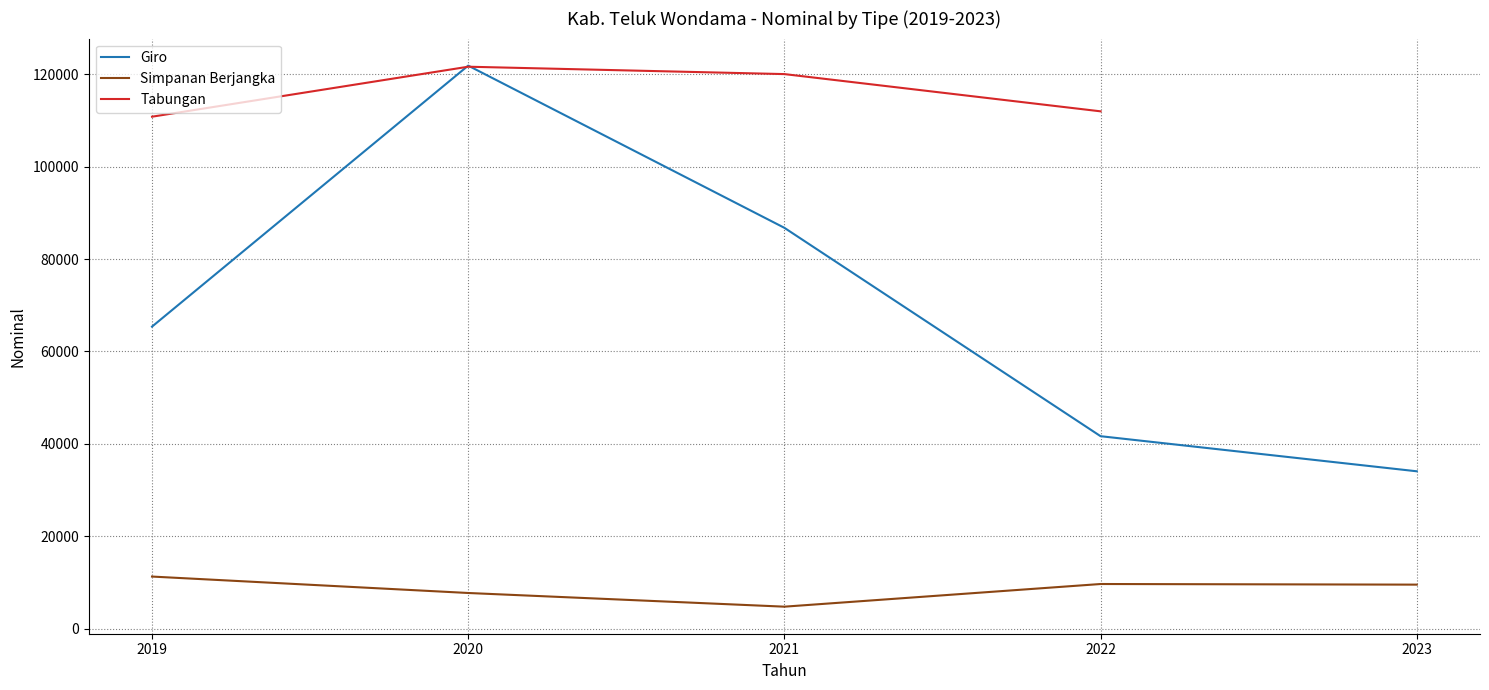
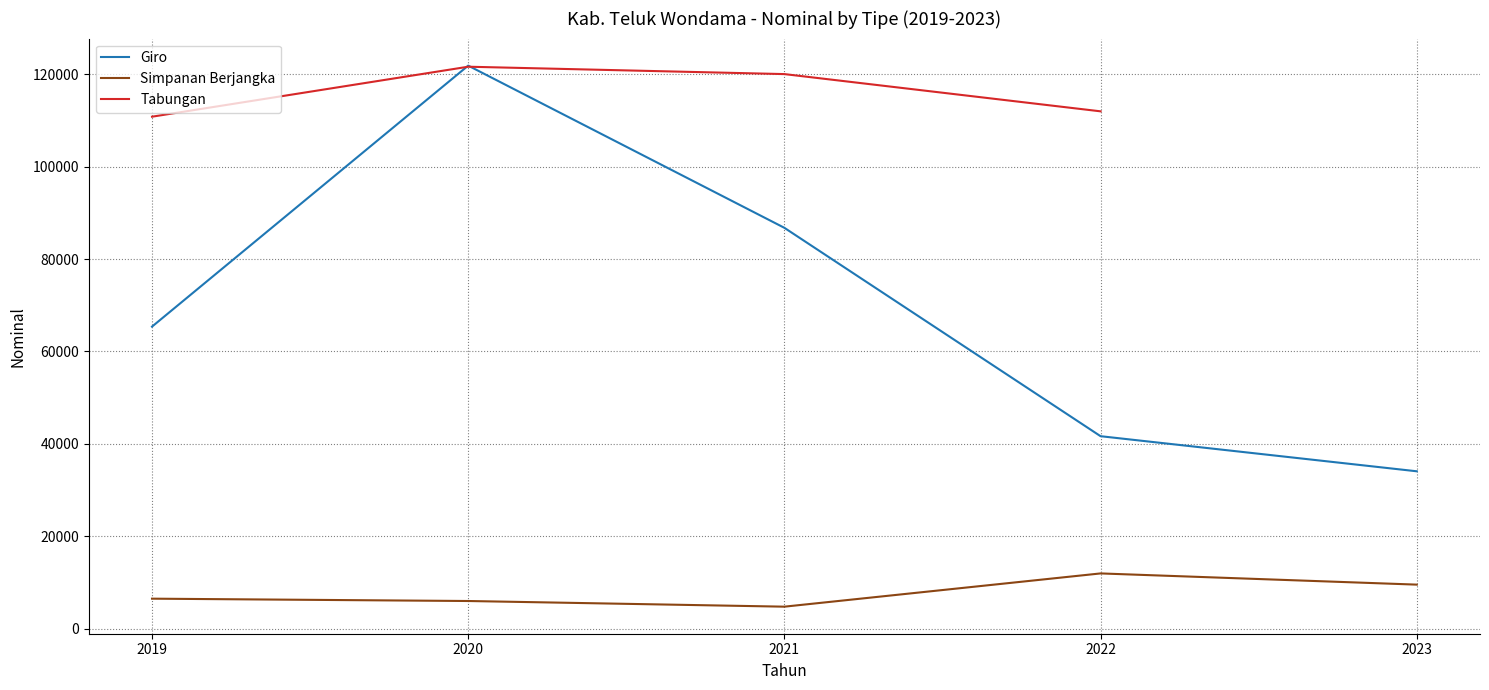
Simpanan Berjangka, 2019: 11000 -> 6000
Simpanan Berjangka, 2020: 8000 -> 6000
Simpanan Berjangka, 2022: 10000 -> 12000
